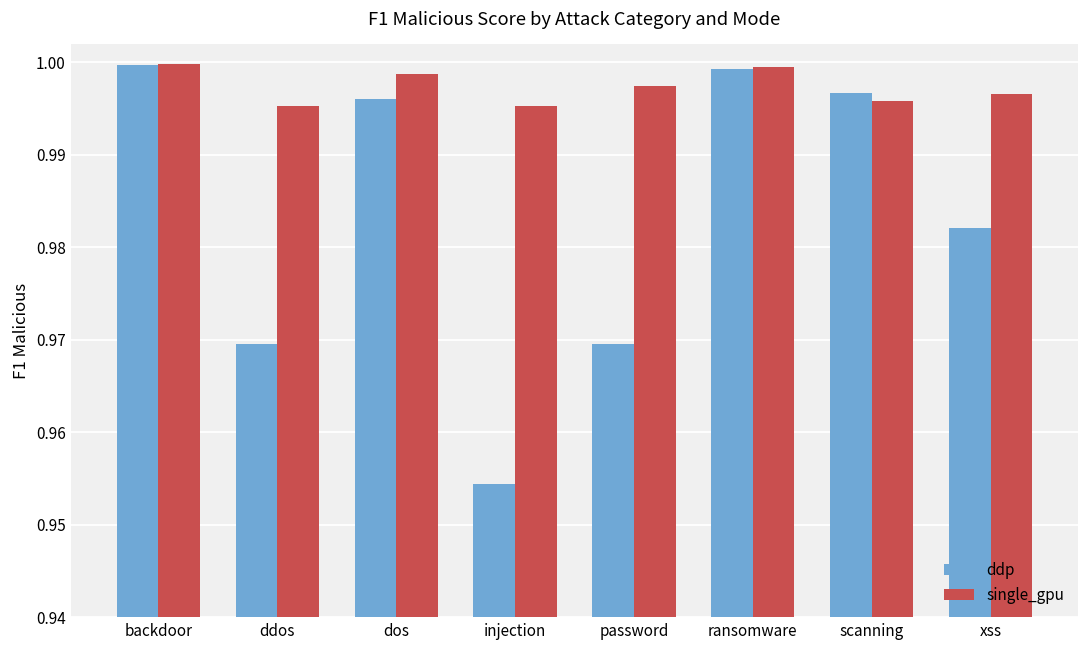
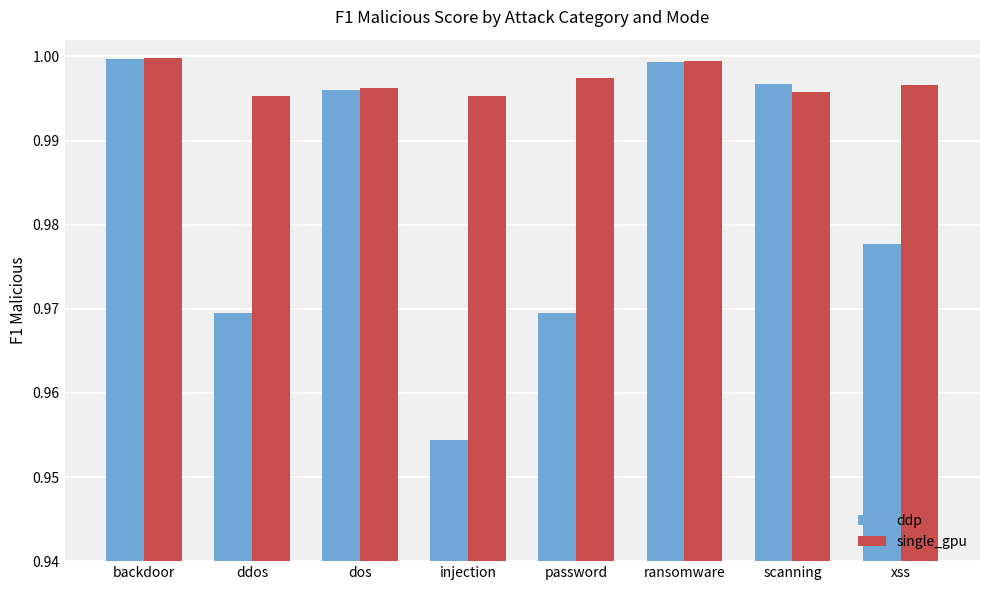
single_gpu, dos: 0.999 -> 0.996
ddp, xss: 0.982 -> 0.978
